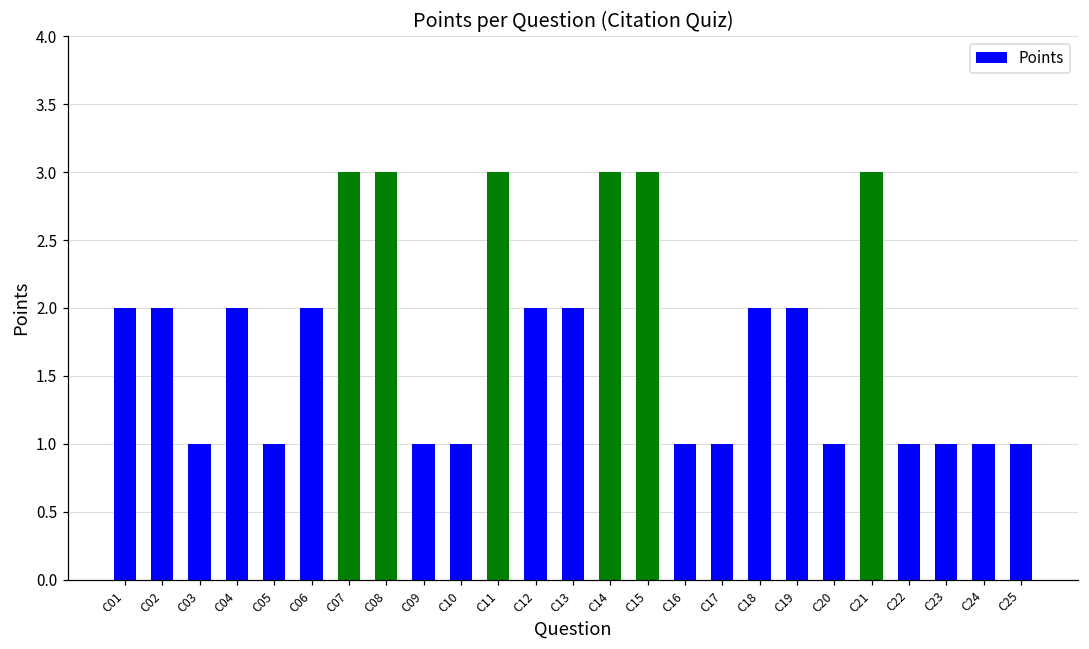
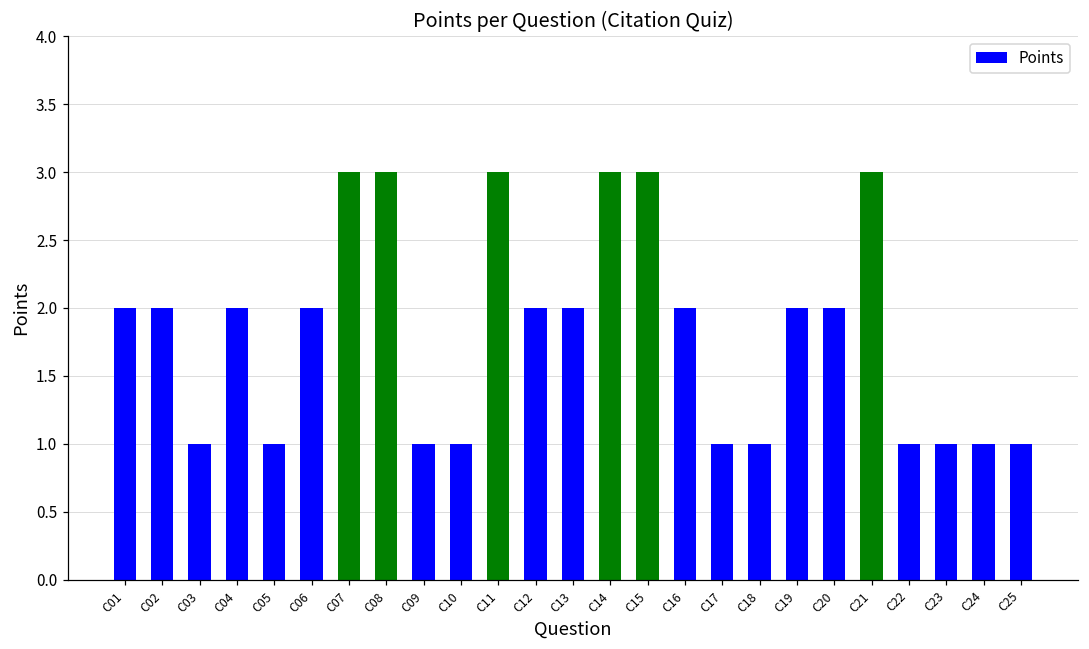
C16: 1 -> 2
C18: 2 -> 1
C20: 1 -> 2
